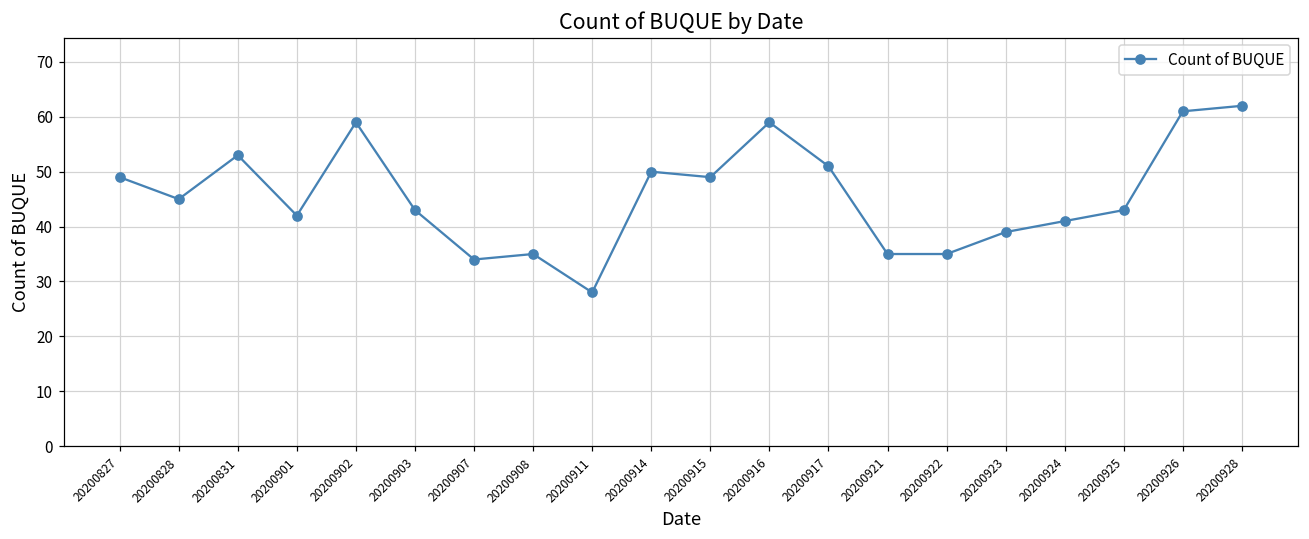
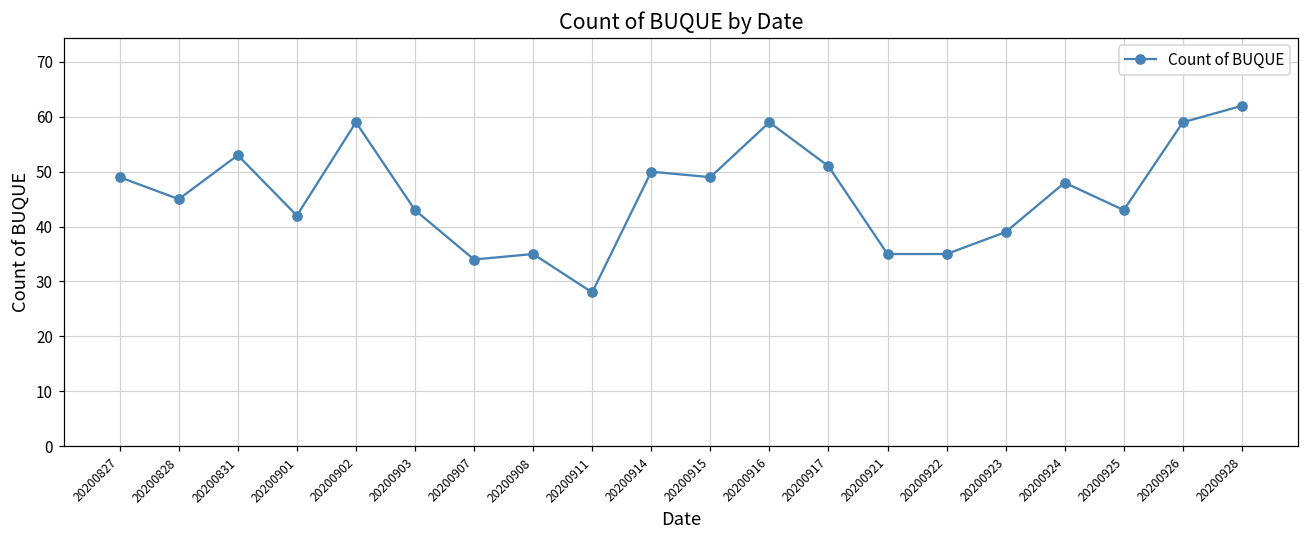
20200924: 41 -> 48
20200926: 61 -> 59
